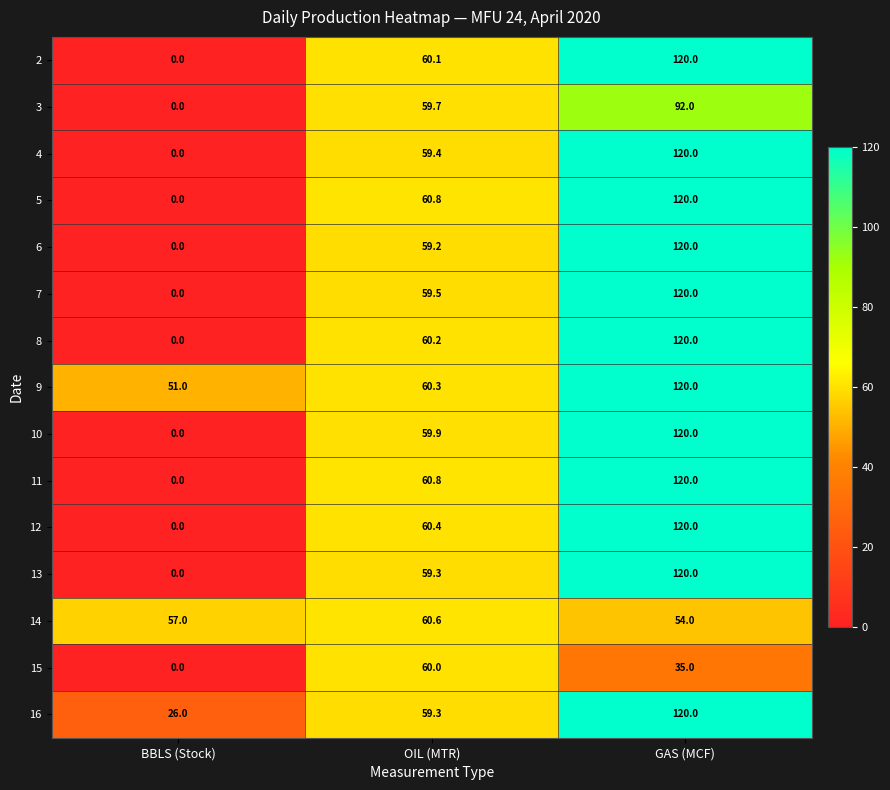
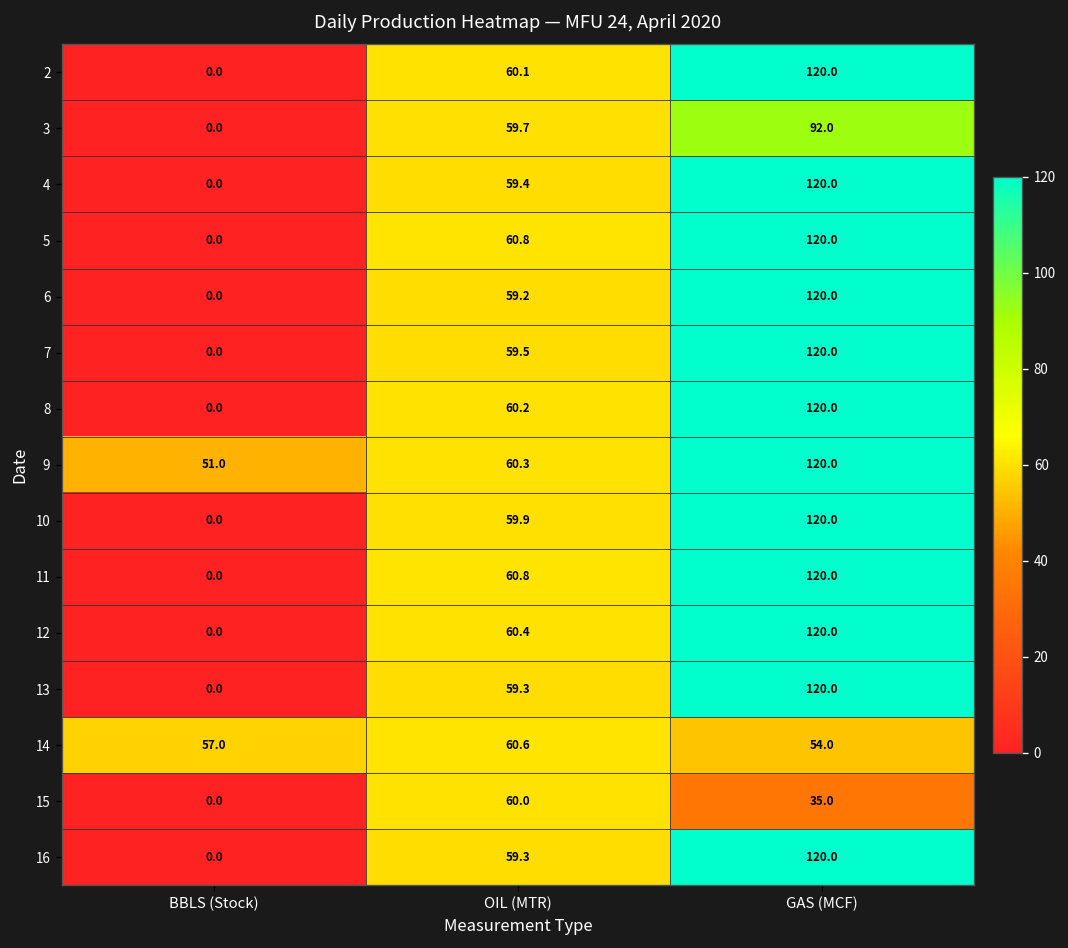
16, BBLS (Stock): 26.0 -> 0.0
